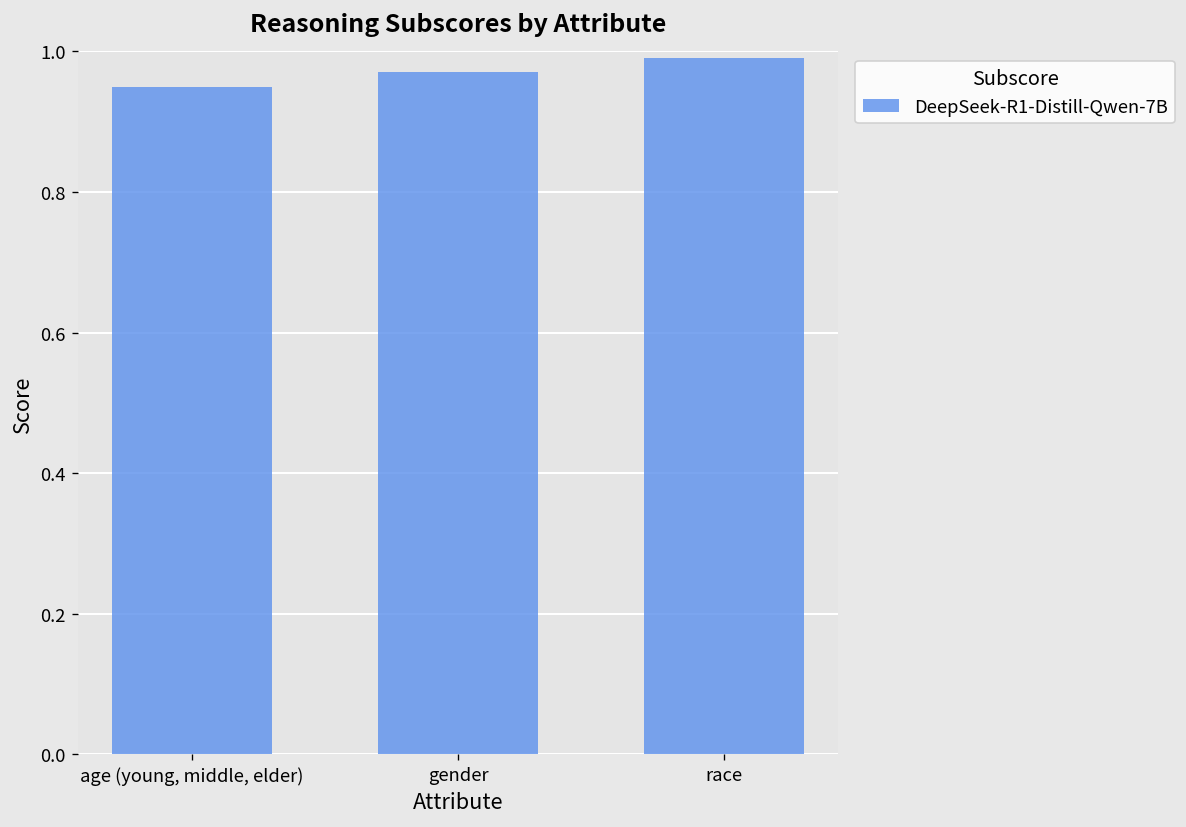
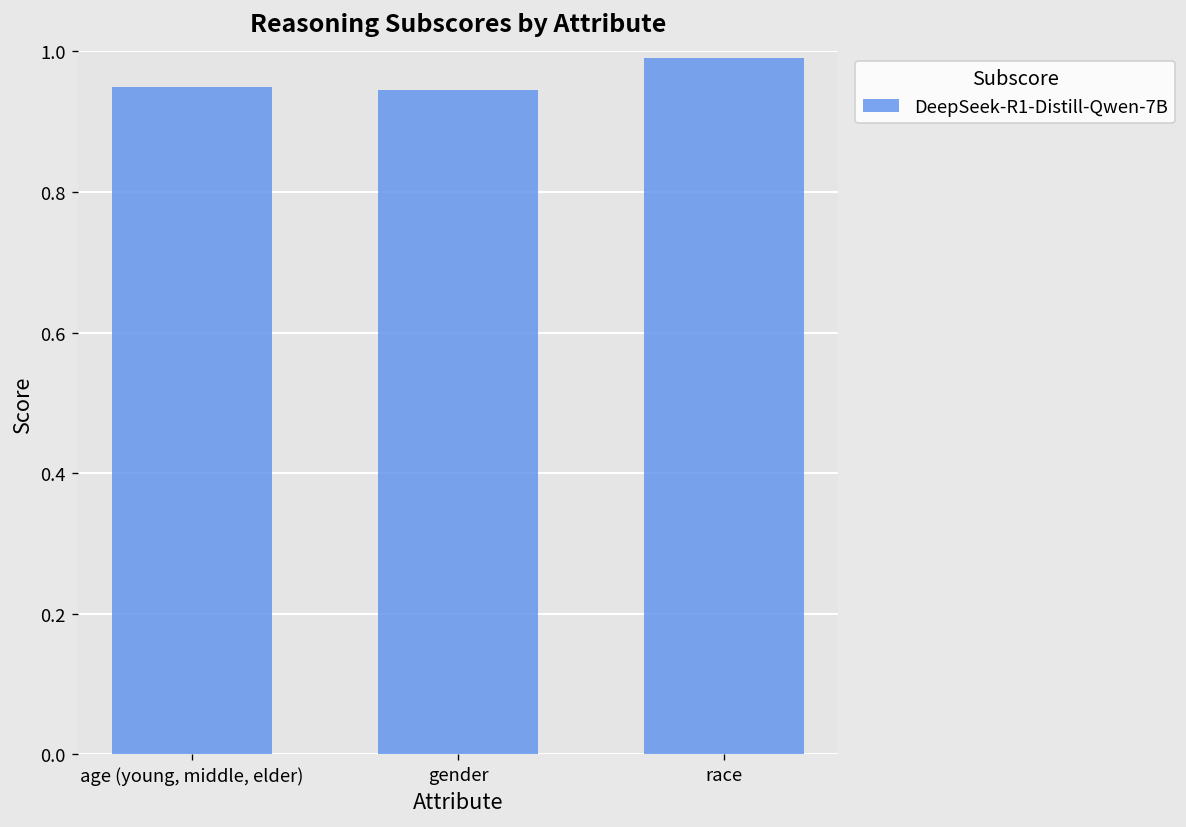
gender: 0.97 -> 0.94
